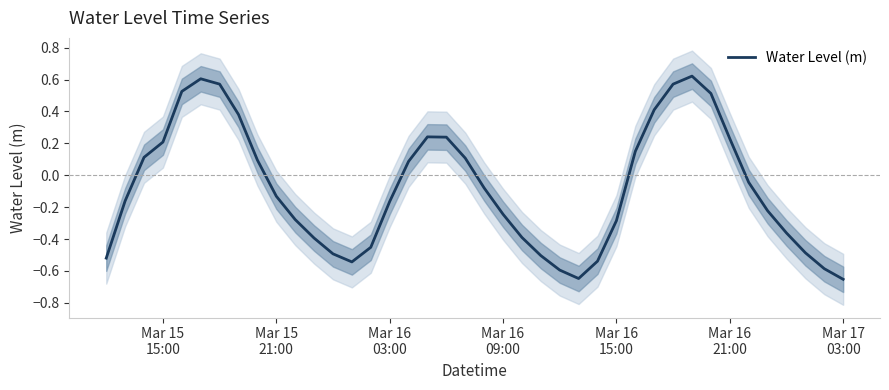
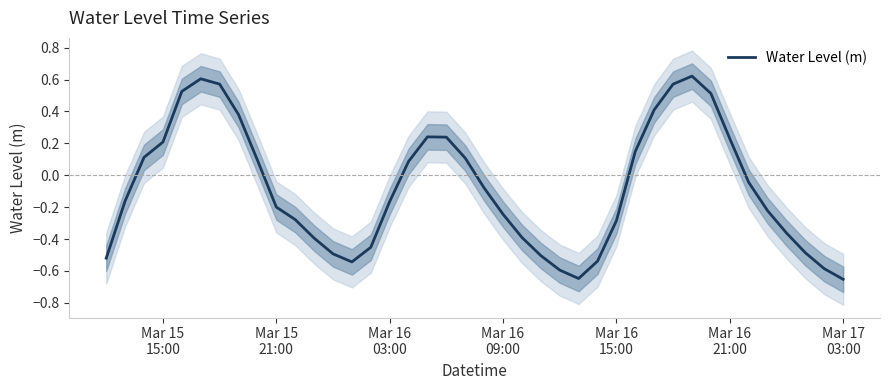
Water Level (m), Mar 15 21:00: -0.13 -> -0.20
